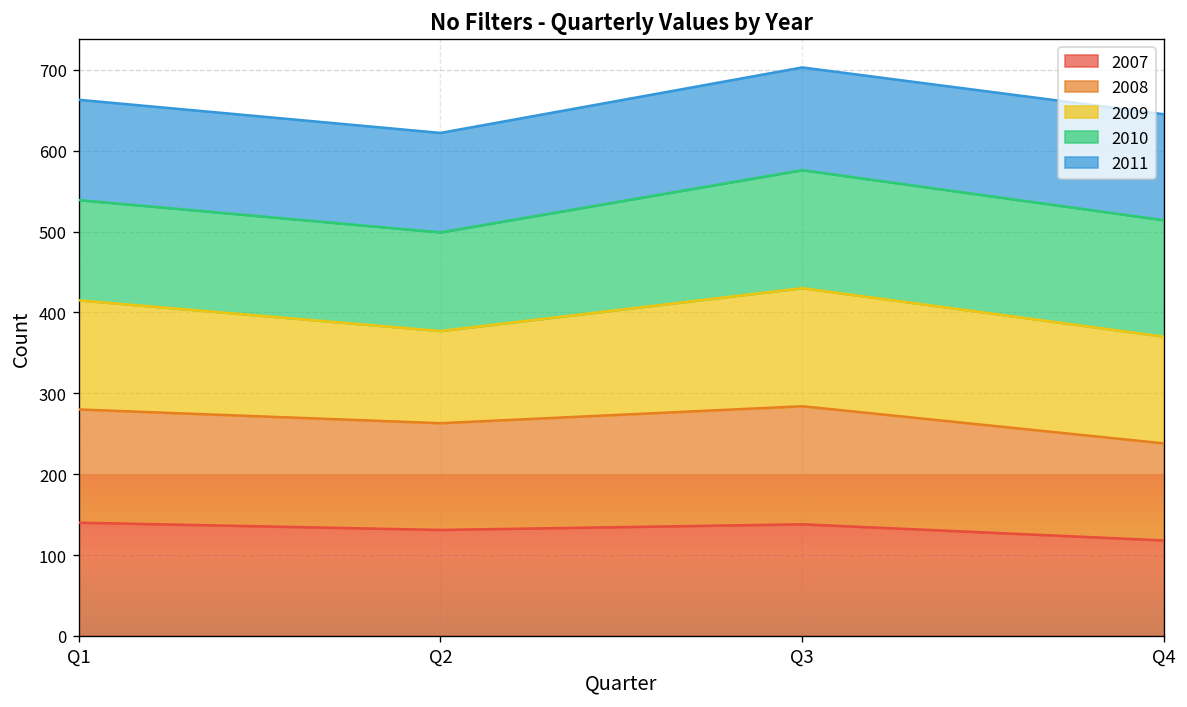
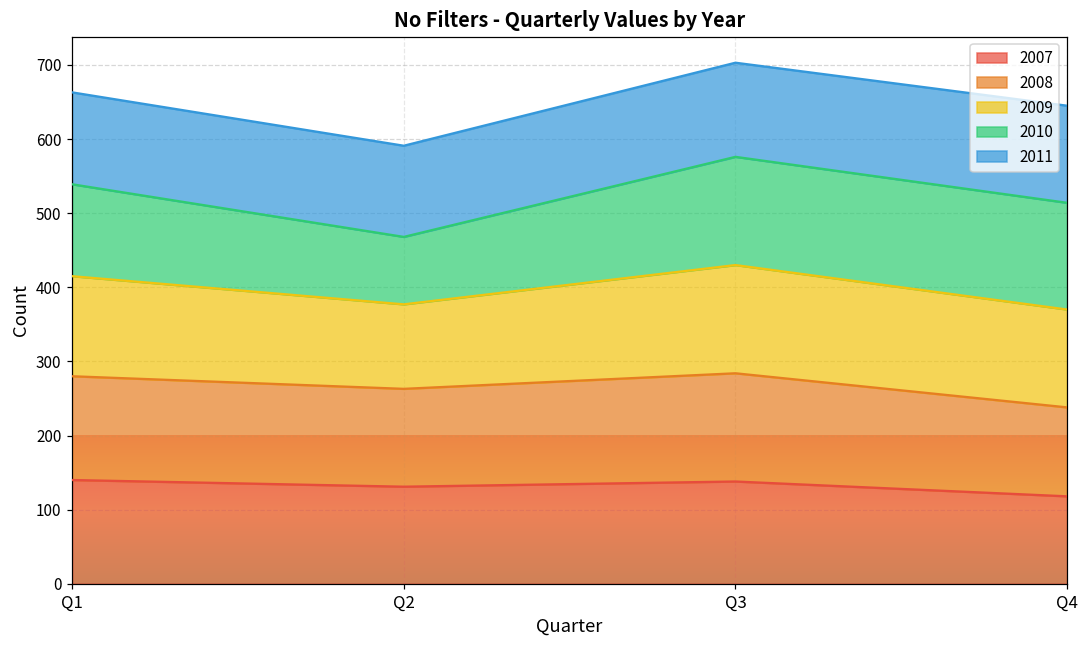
2010, Q2: 120 -> 90
